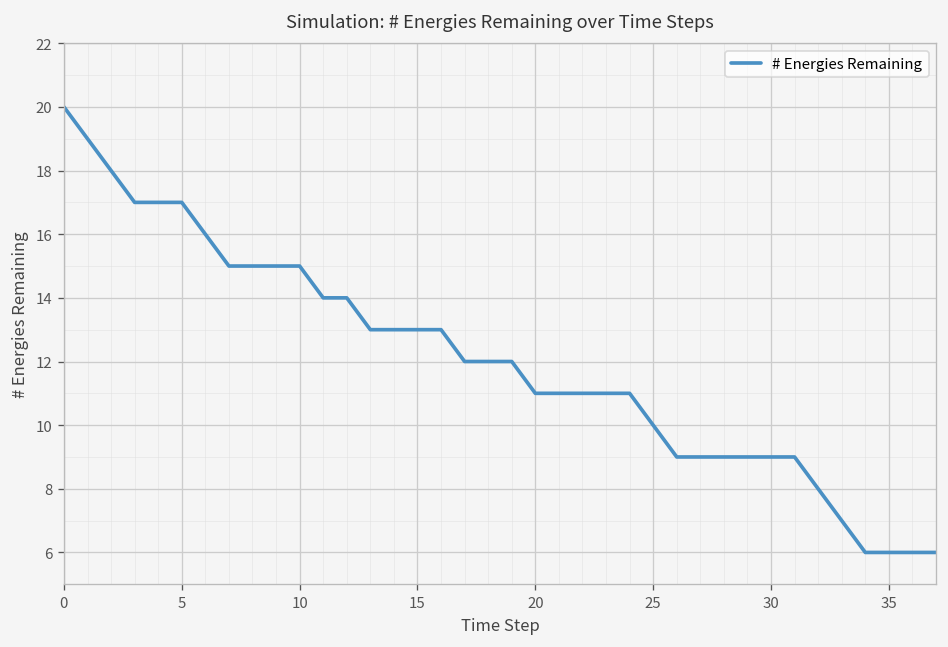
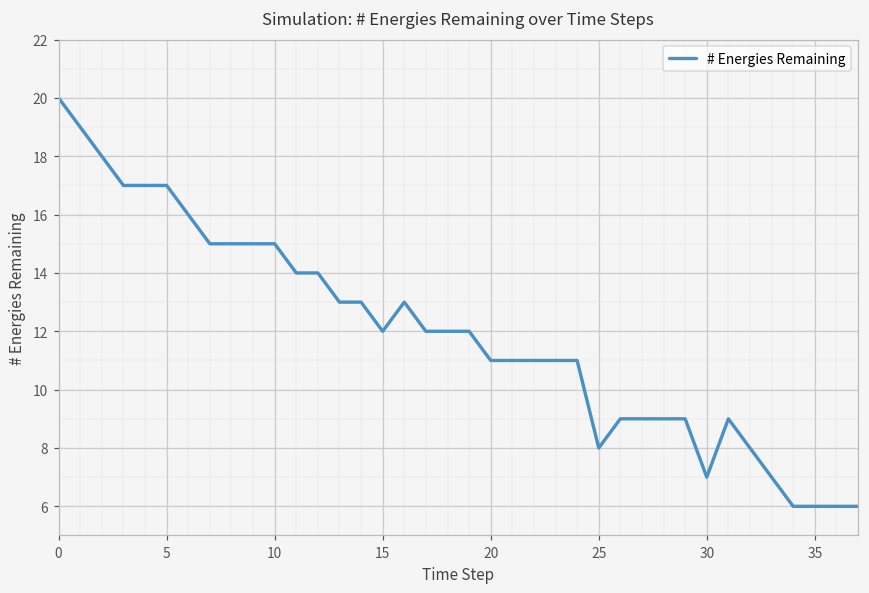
15: 13 -> 12
25: 10 -> 8
30: 9 -> 7
